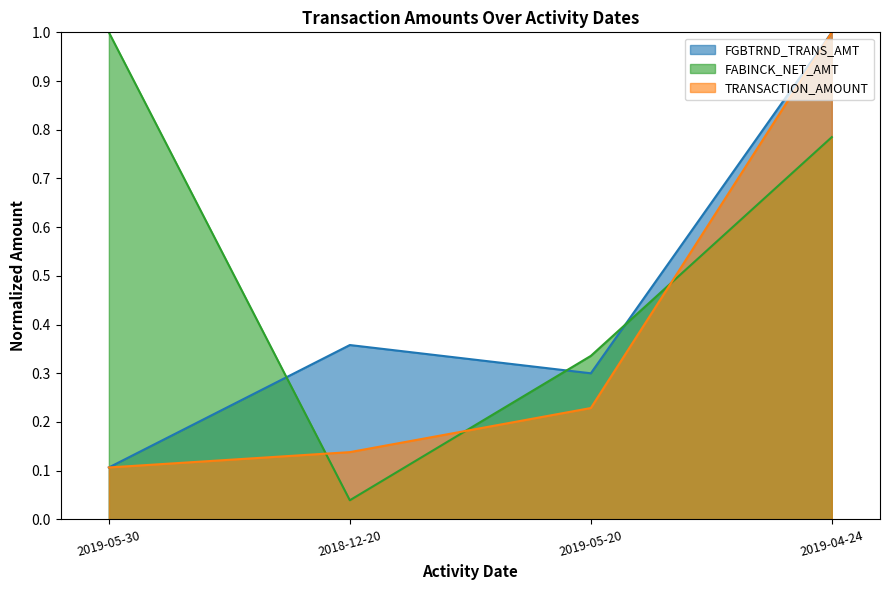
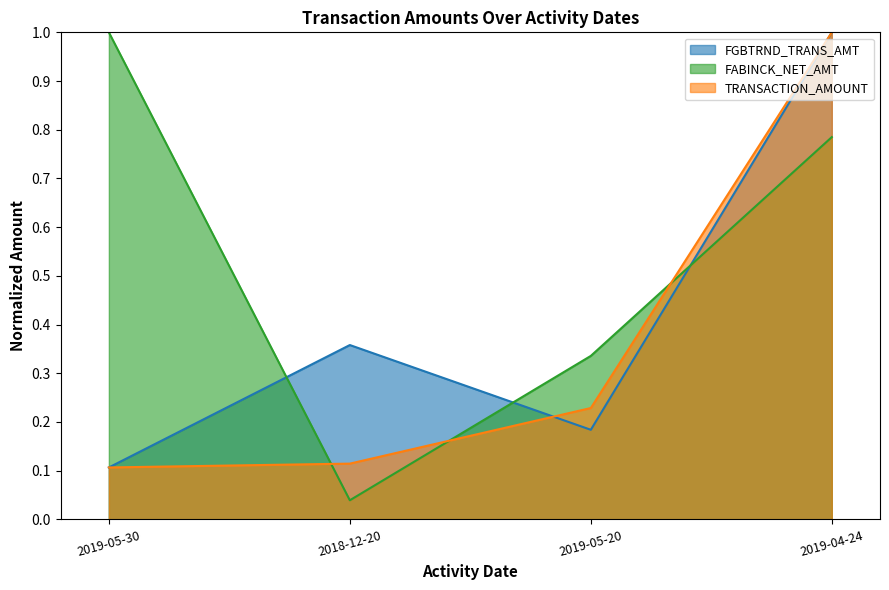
TRANSACTION_AMOUNT, 2018-12-20: 0.14 -> 0.11
FGBTRND_TRANS_AMT, 2019-05-20: 0.30 -> 0.18
